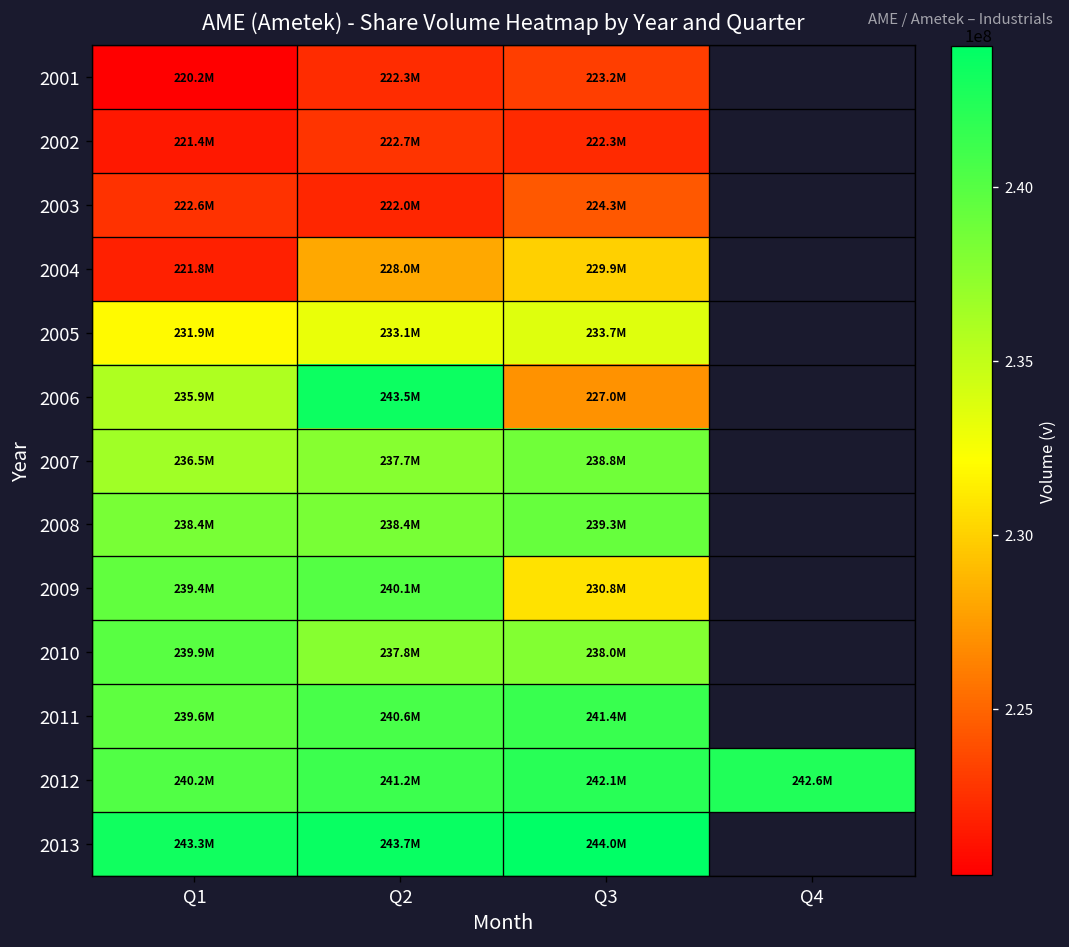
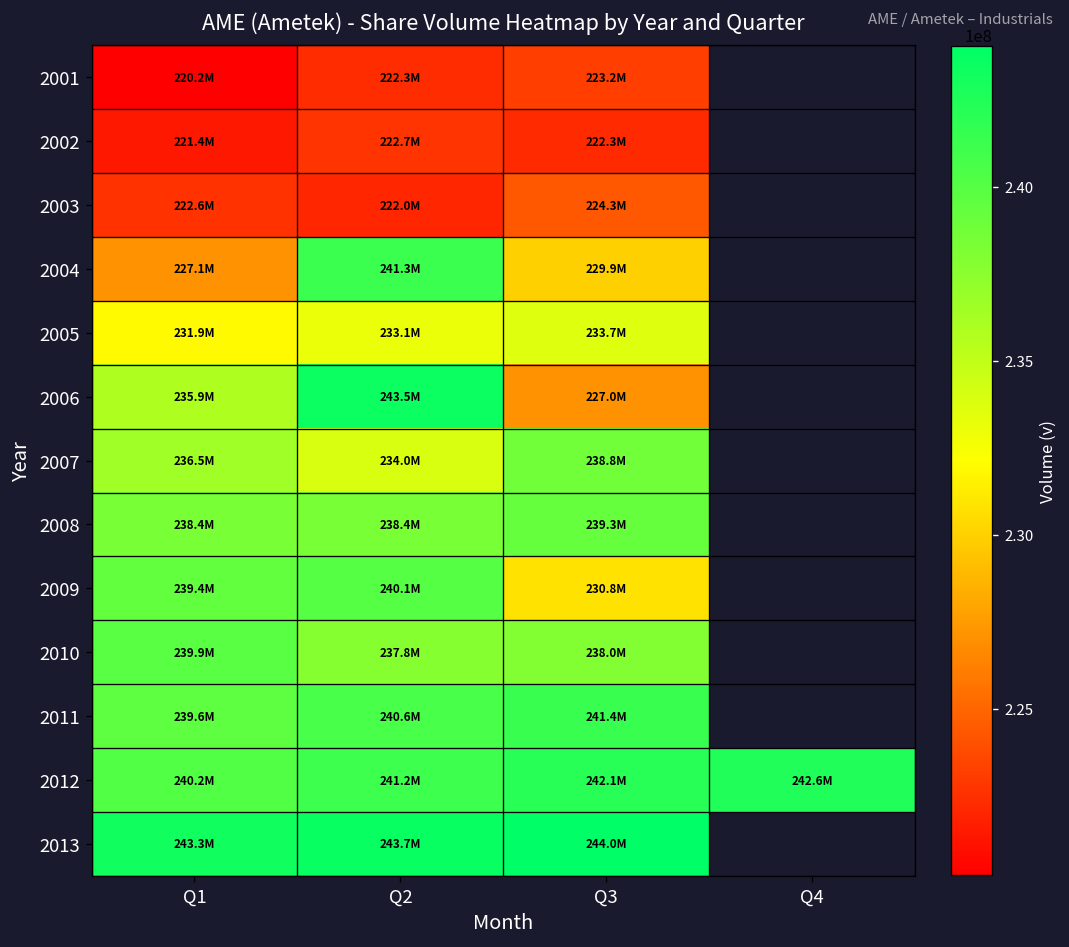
2004, Q1: 221.8M -> 227.1M
2004, Q2: 228.0M -> 241.3M
2007, Q2: 237.7M -> 234.0M
